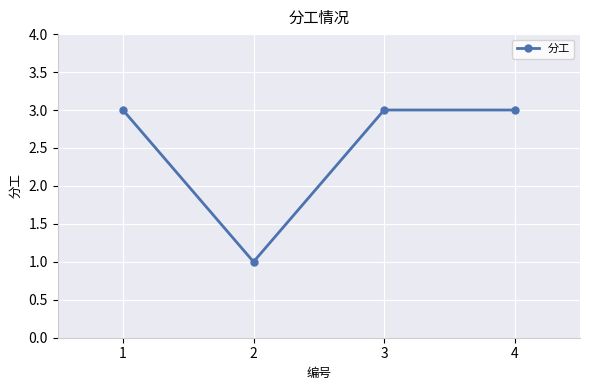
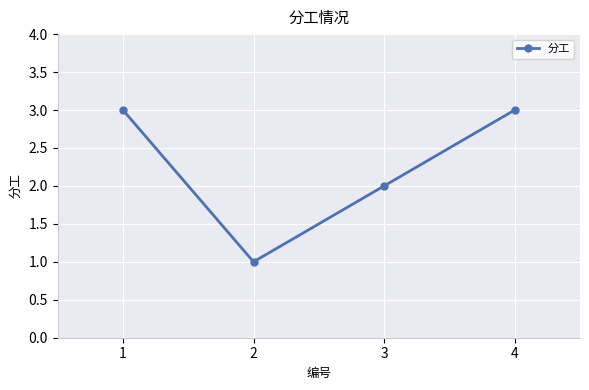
3: 3 -> 2
